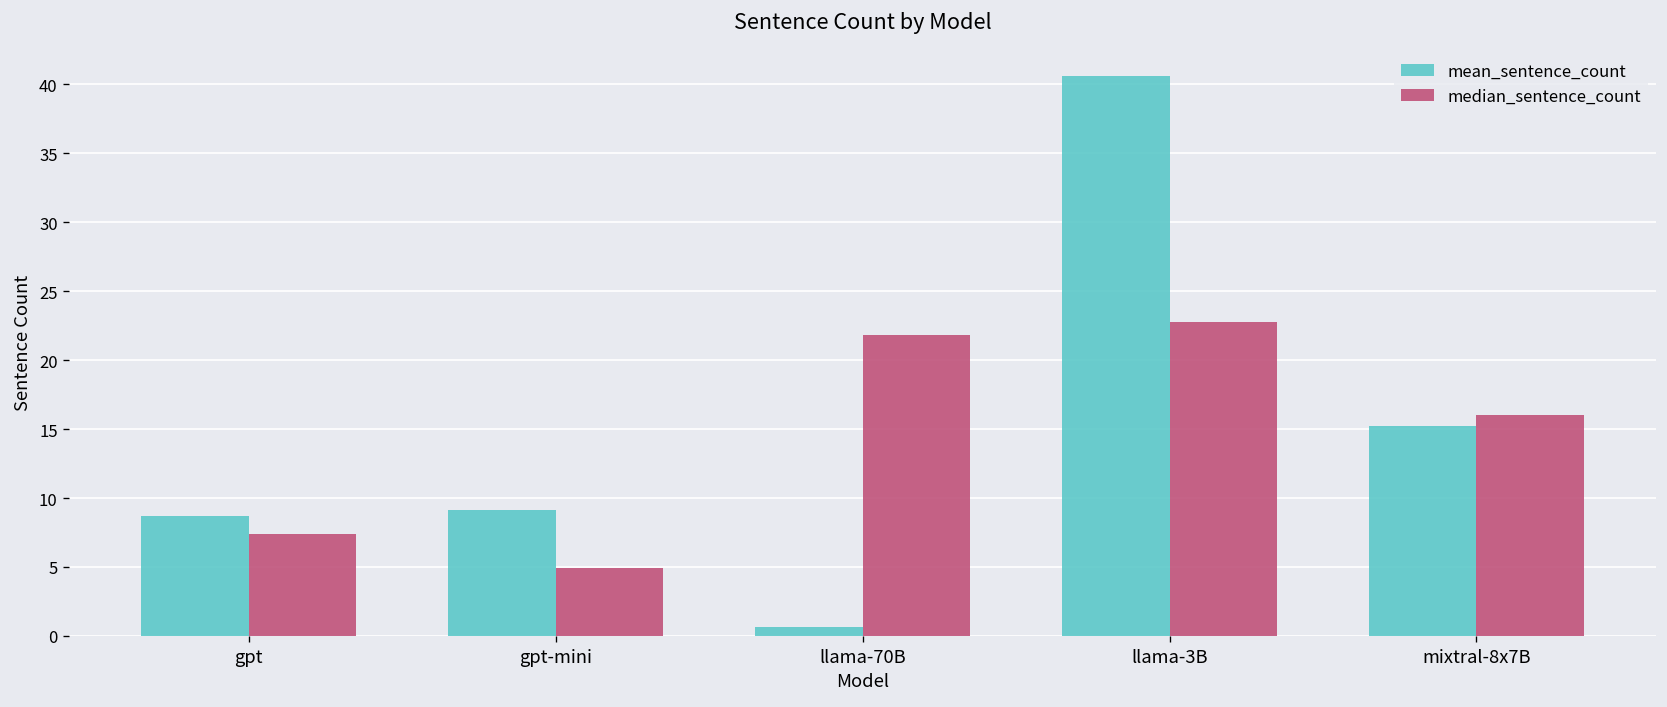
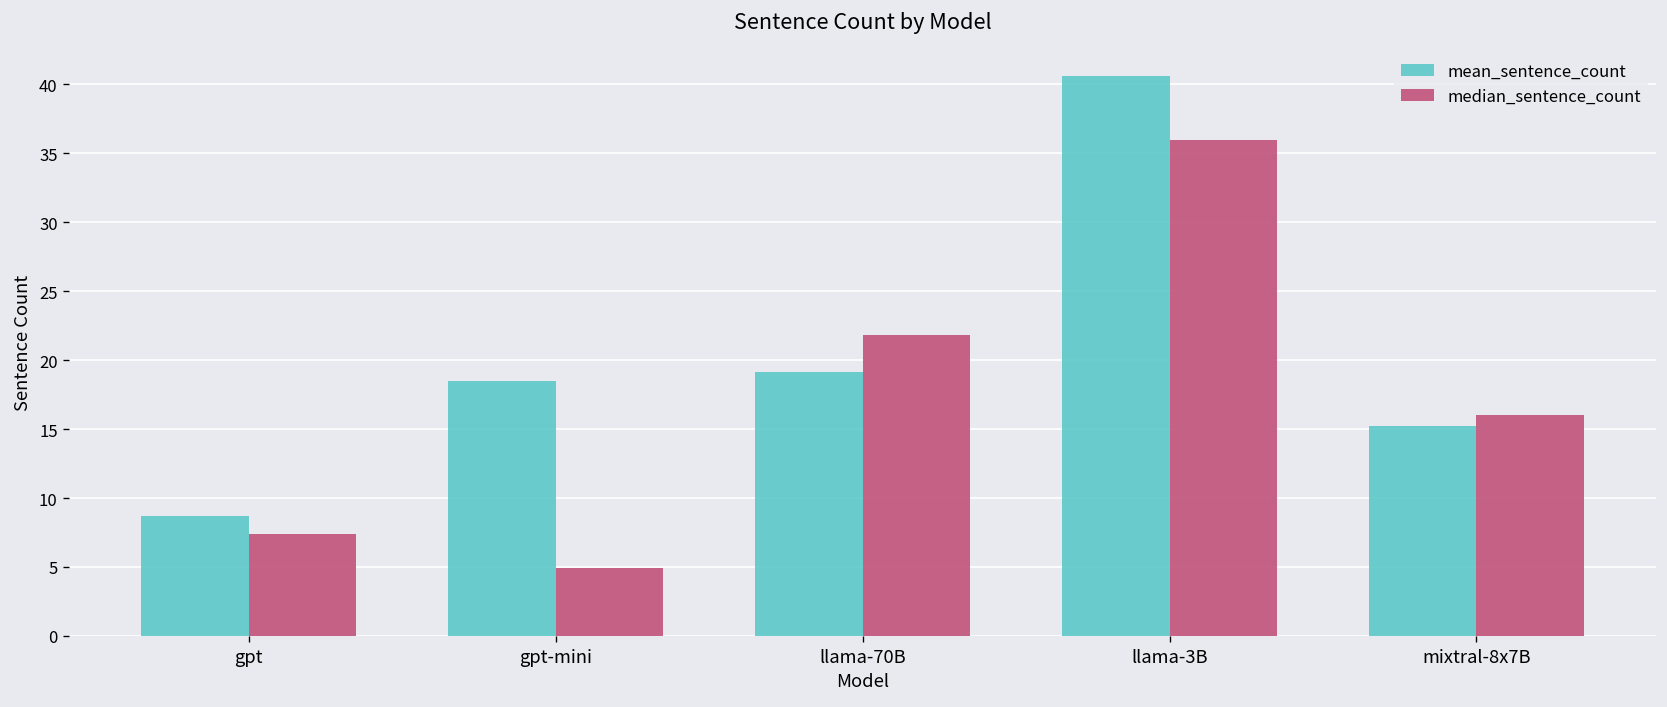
mean_sentence_count, gpt-mini: 9.1 -> 18.5
mean_sentence_count, llama-70B: 0.6 -> 19.1
median_sentence_count, llama-3B: 22.8 -> 36.0
